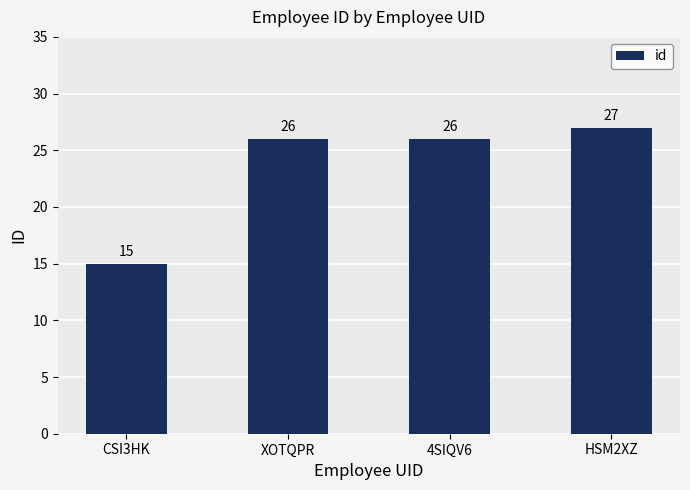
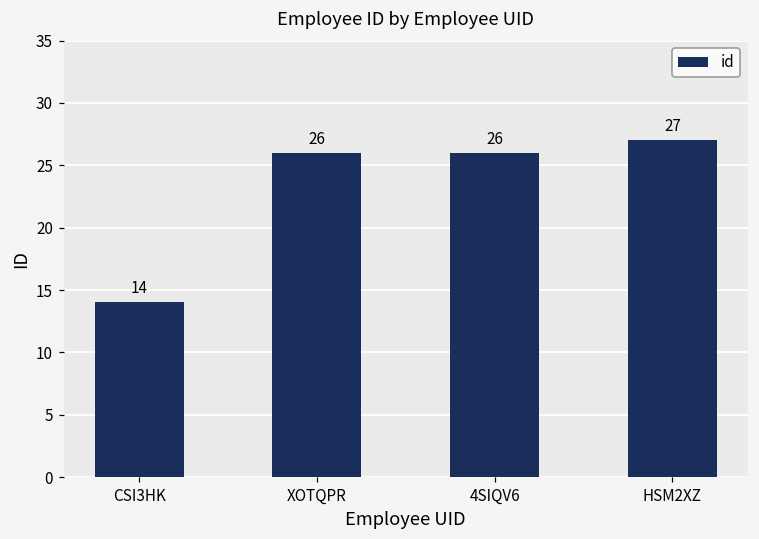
CSI3HK: 15 -> 14
